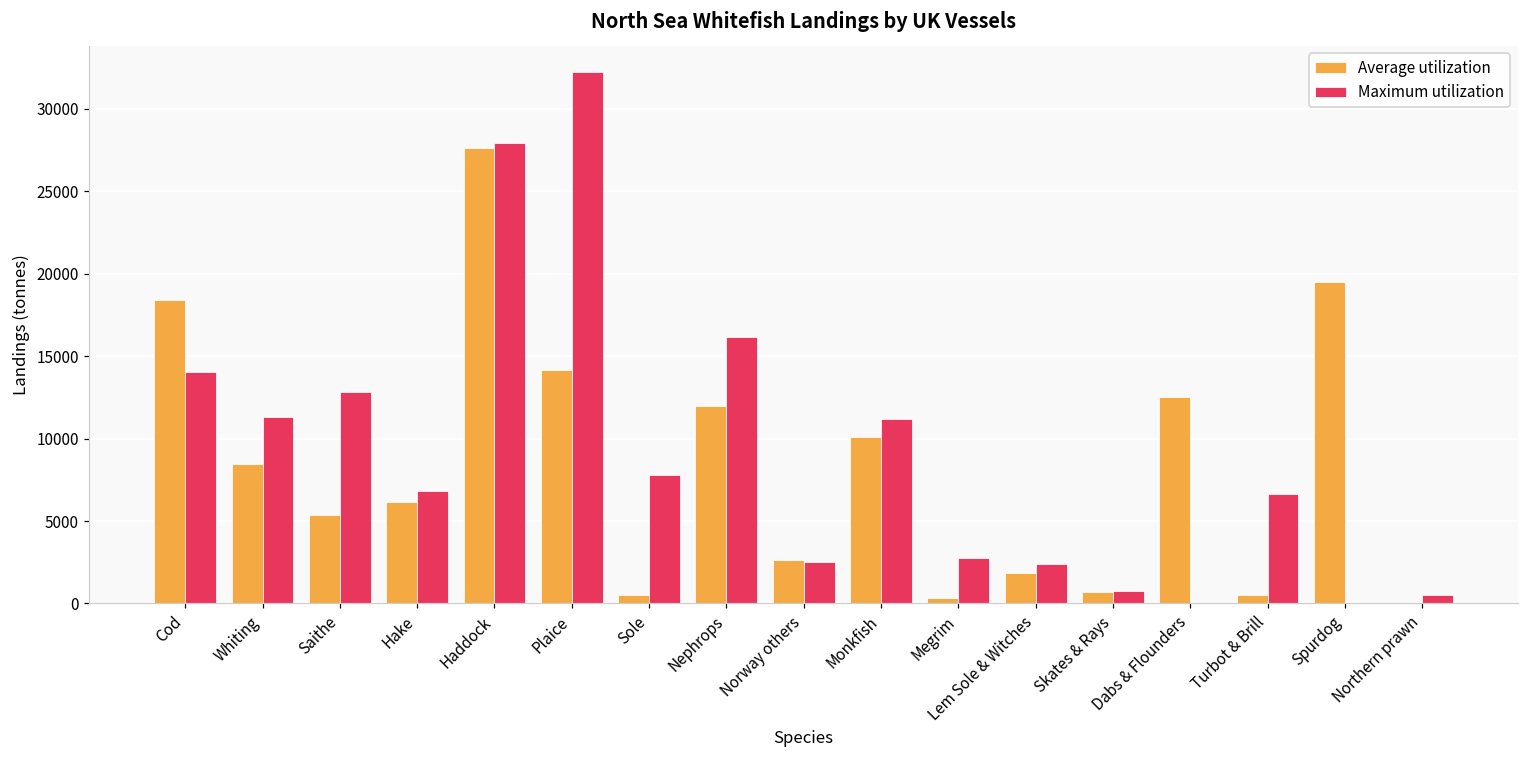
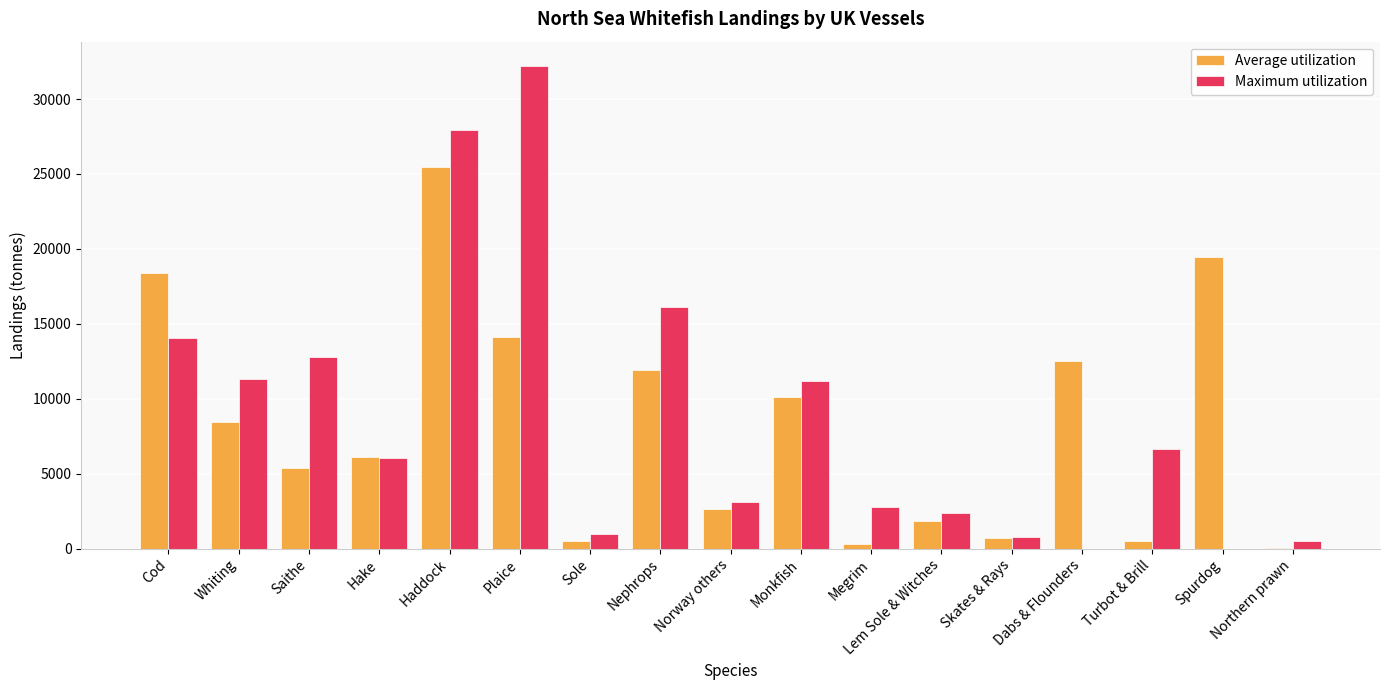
Maximum utilization, Hake: 6800 -> 6000
Average utilization, Haddock: 27700 -> 25500
Maximum utilization, Sole: 7800 -> 900
Maximum utilization, Norway others: 2500 -> 3100
